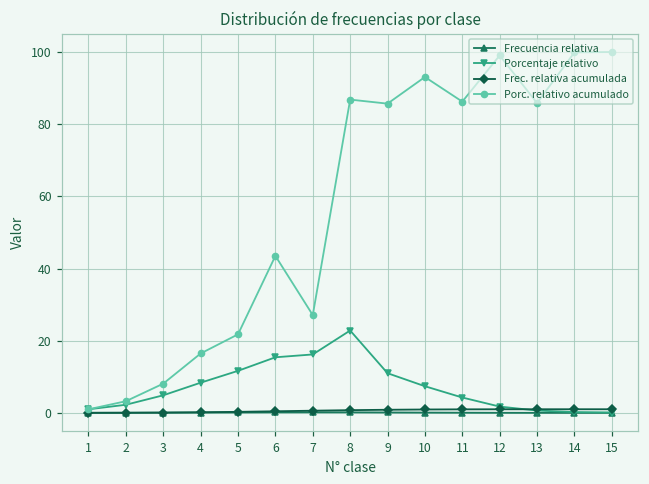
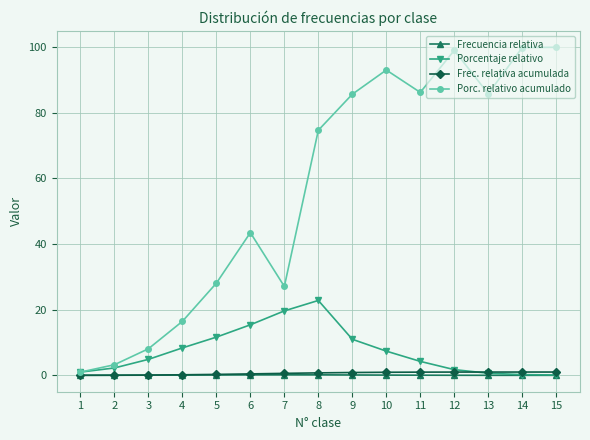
Porc. relativo acumulado, 5: 22 -> 28
Porcentaje relativo, 7: 16 -> 20
Porc. relativo acumulado, 8: 87 -> 75
